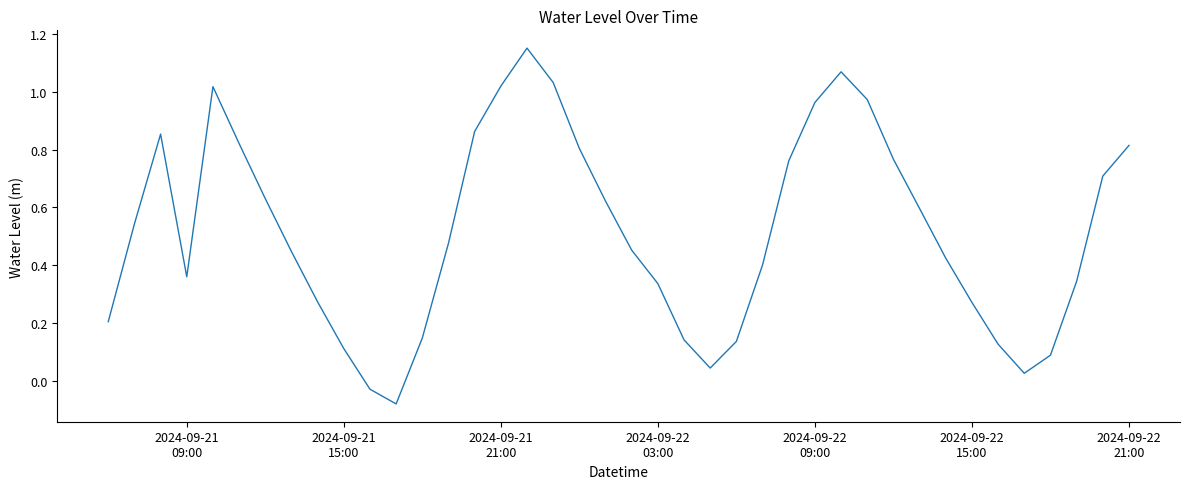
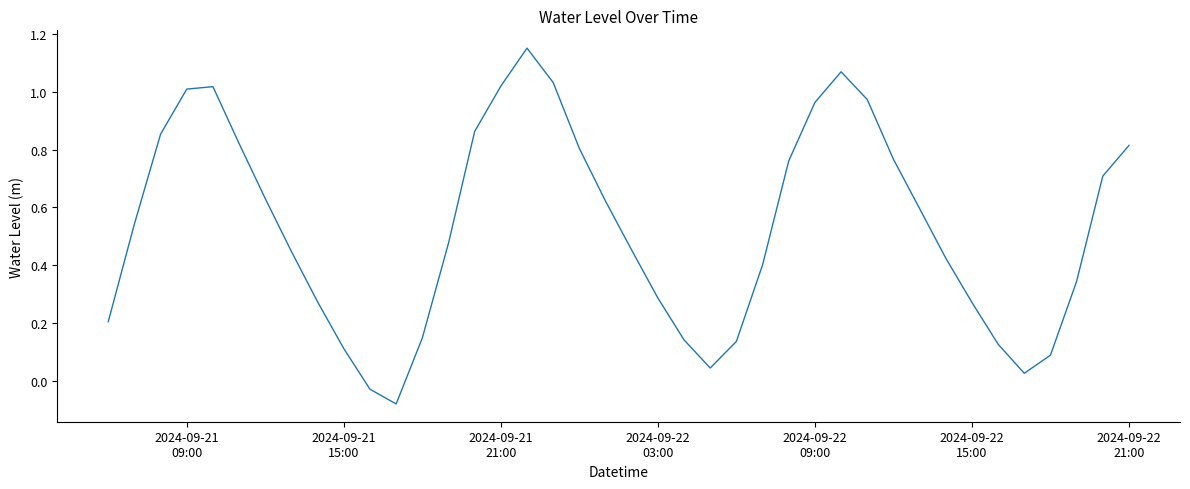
2024-09-21 09:00: 0.36 -> 1.01
2024-09-22 03:00: 0.34 -> 0.29
